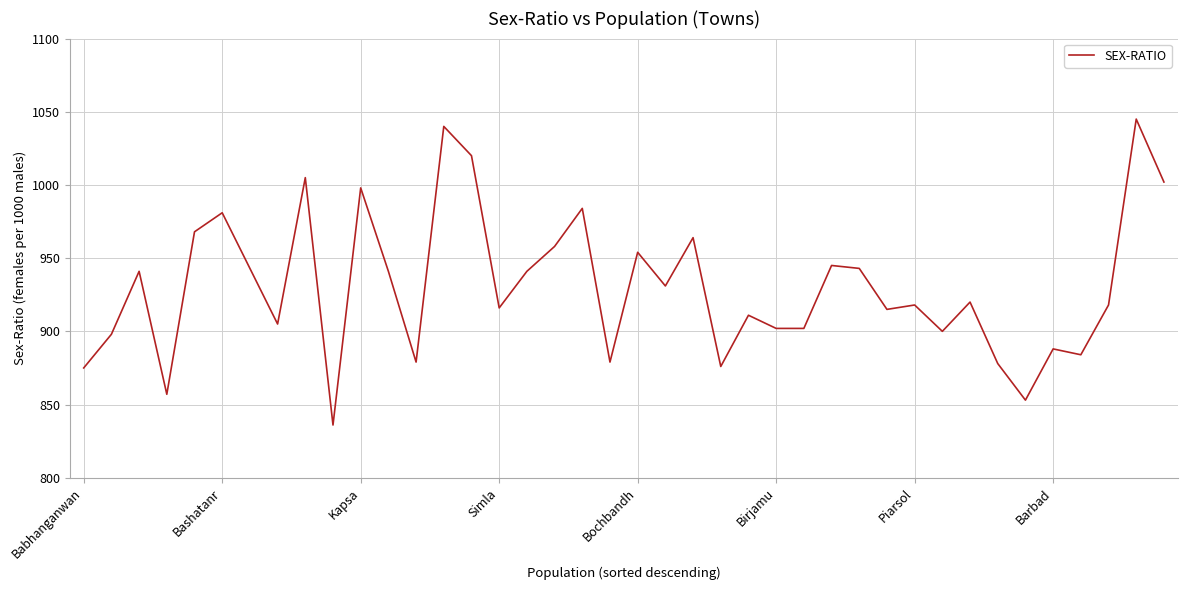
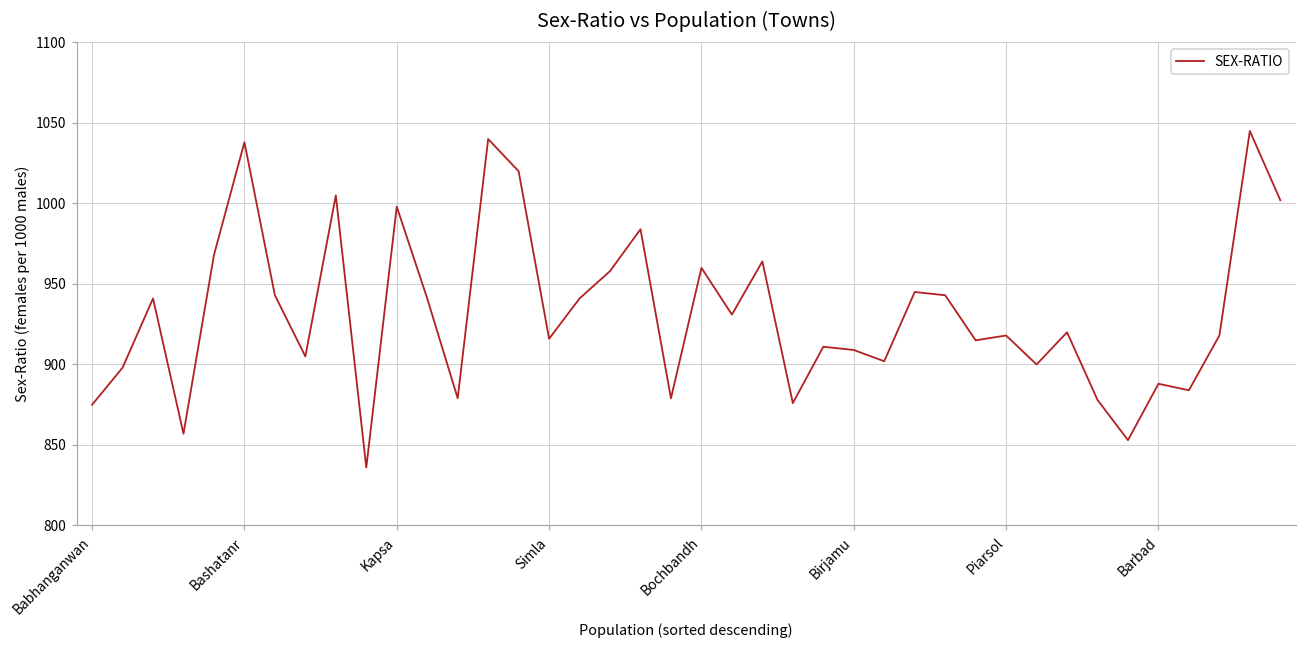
Bashatanr: 981 -> 1038
Bochbandh: 954 -> 960
Birjamu: 902 -> 909
